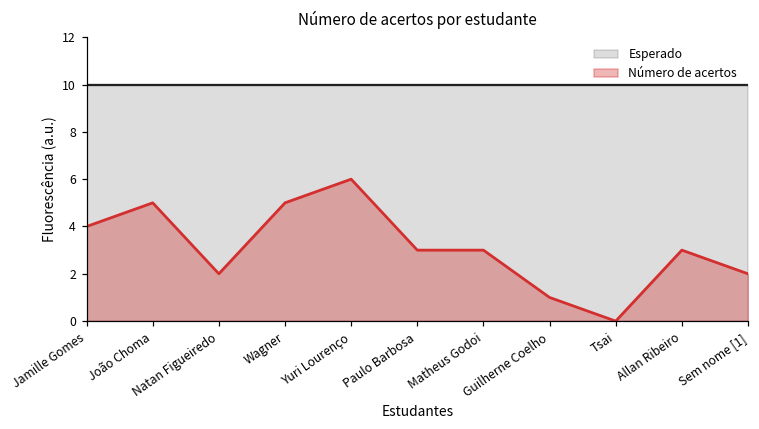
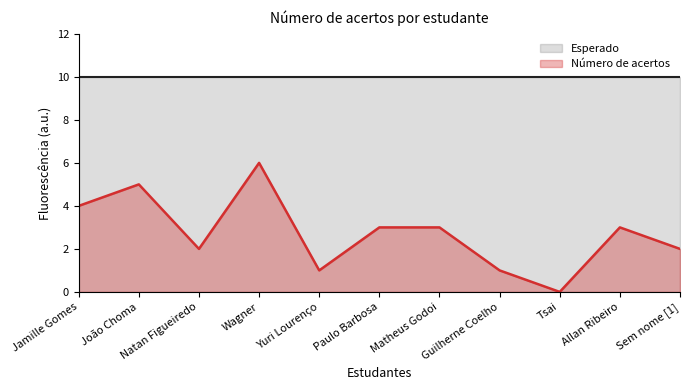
Número de acertos, Wagner: 5 -> 6
Número de acertos, Yuri Lourenço: 6 -> 1
